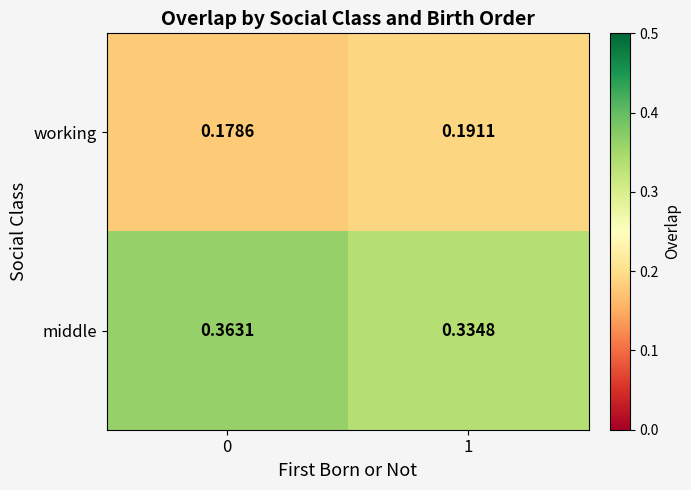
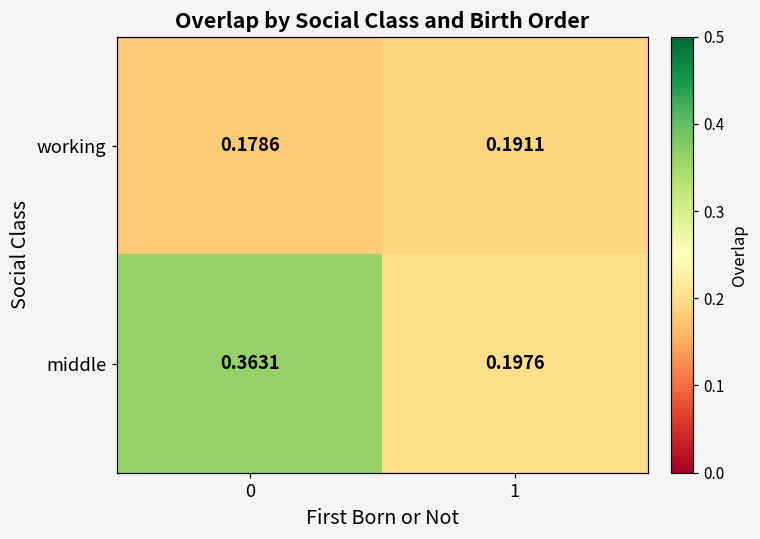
middle, 1: 0.3348 -> 0.1976
